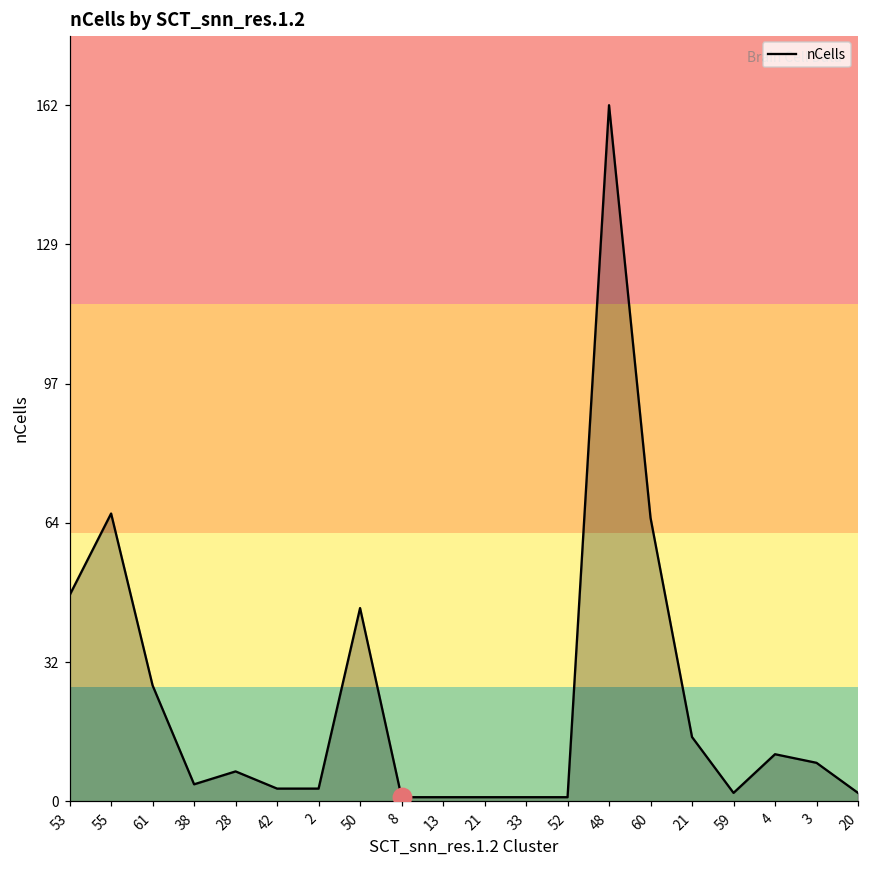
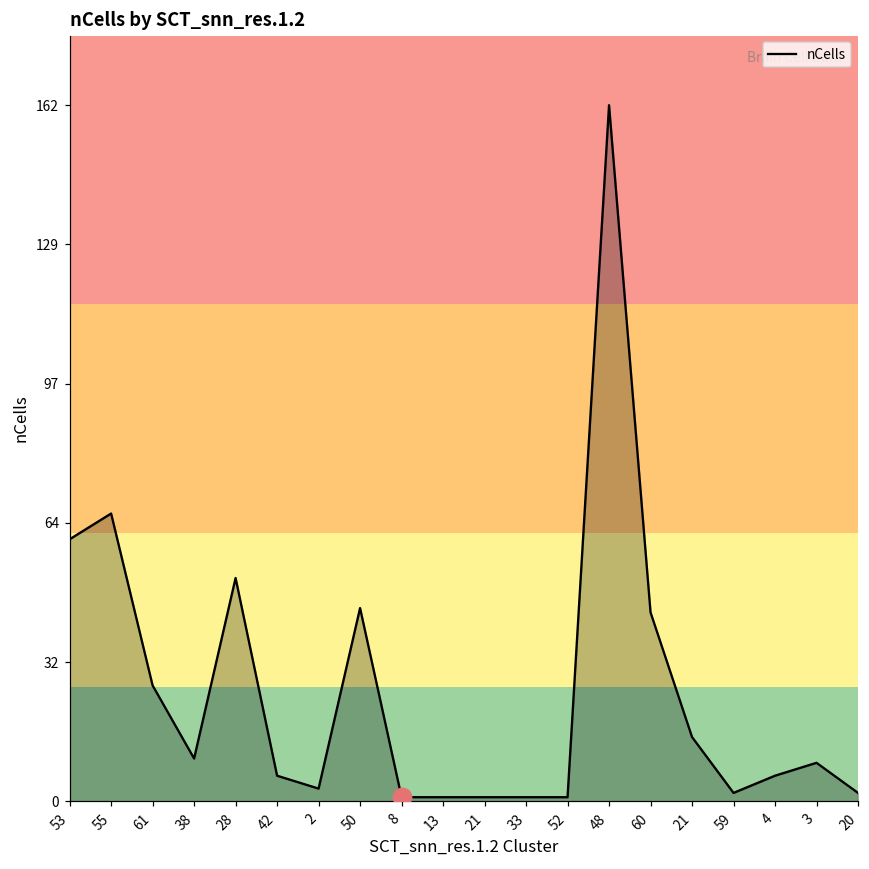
nCells, 53: 48 -> 61
nCells, 38: 4 -> 10
nCells, 28: 7 -> 52
nCells, 42: 3 -> 6
nCells, 60: 66 -> 44
nCells, 4: 11 -> 6
